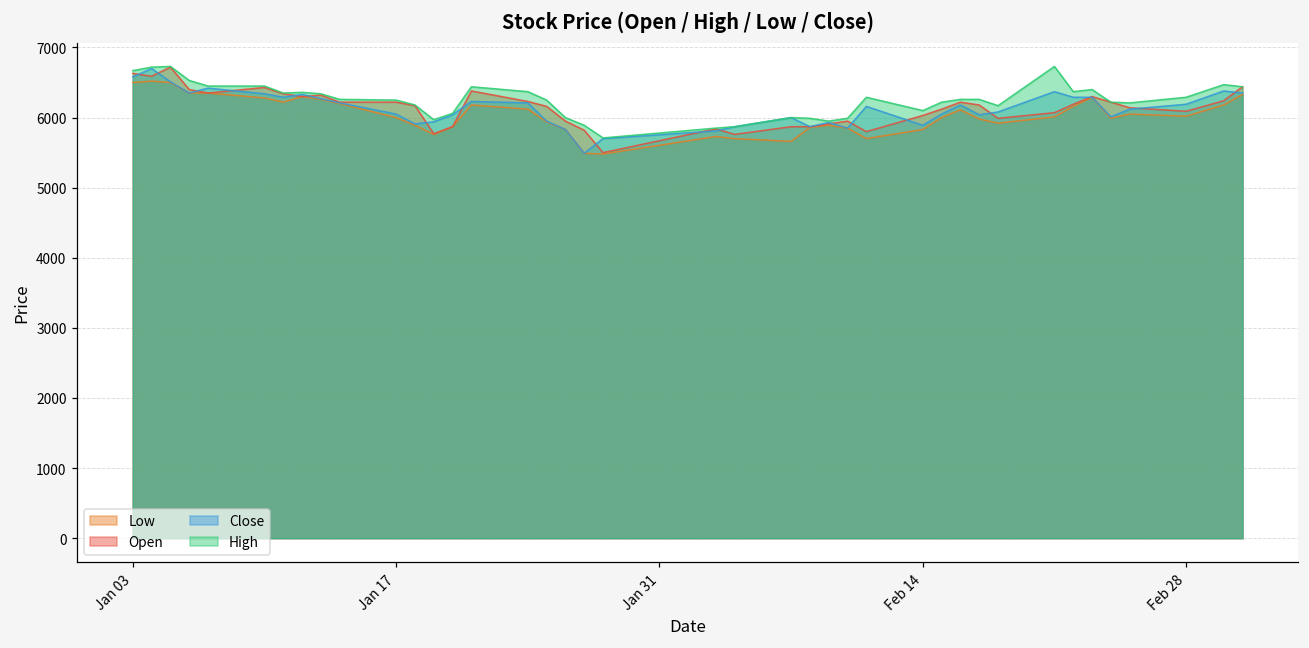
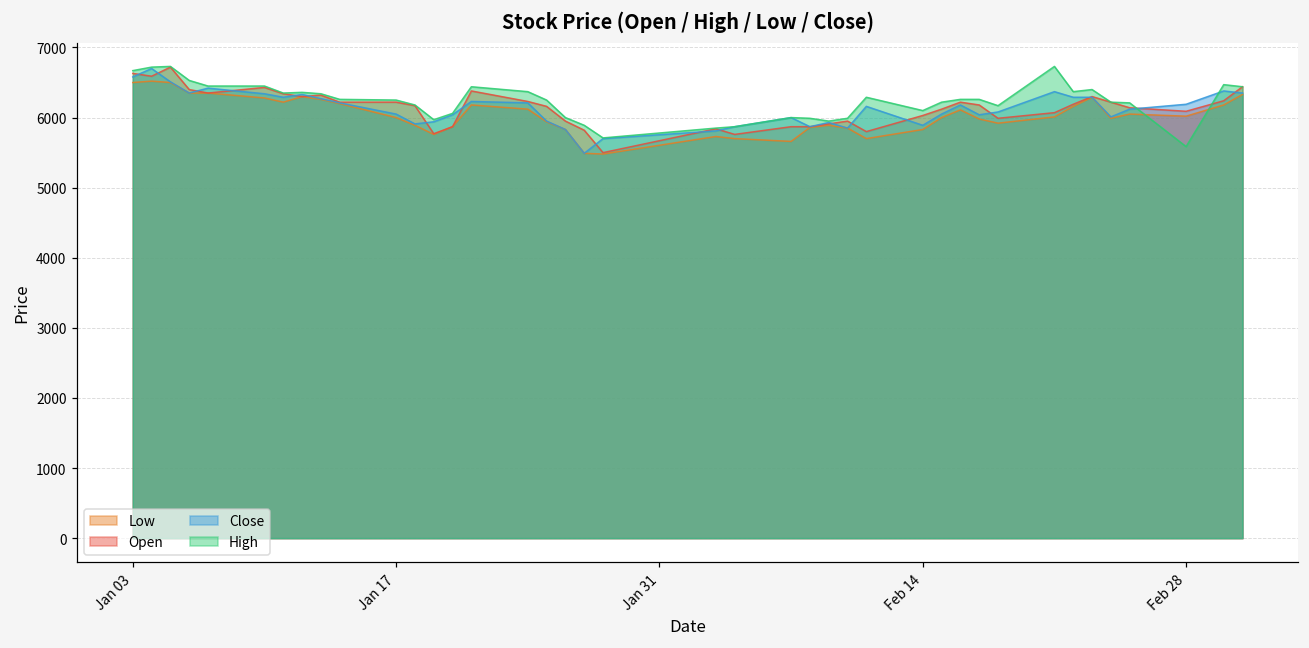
High, Feb 28: 6300 -> 5600
